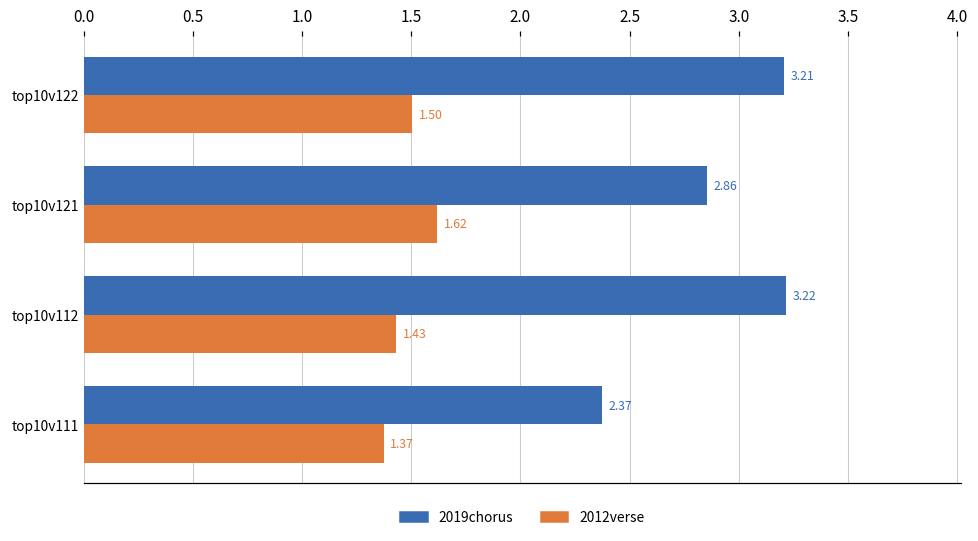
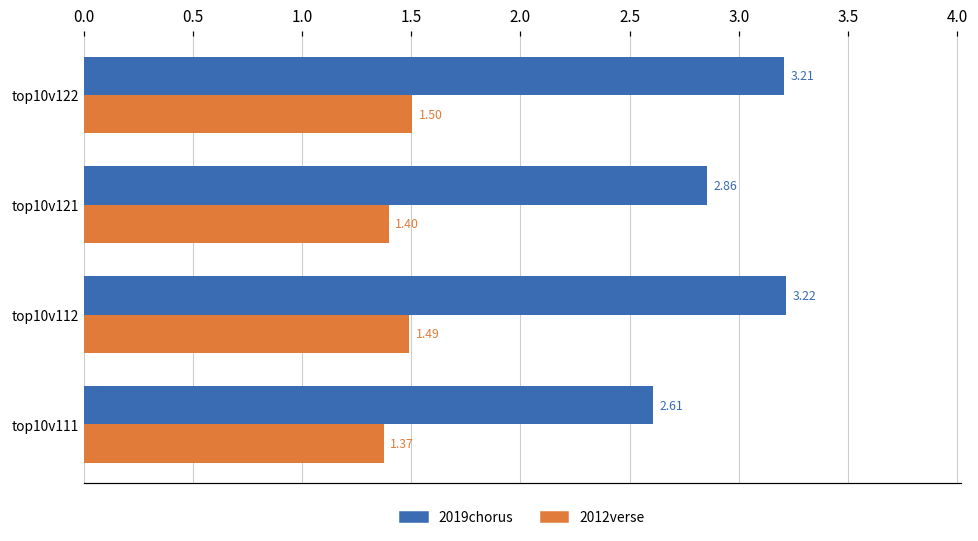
2012verse, top10v121: 1.62 -> 1.40
2012verse, top10v112: 1.43 -> 1.49
2019chorus, top10v111: 2.37 -> 2.61
